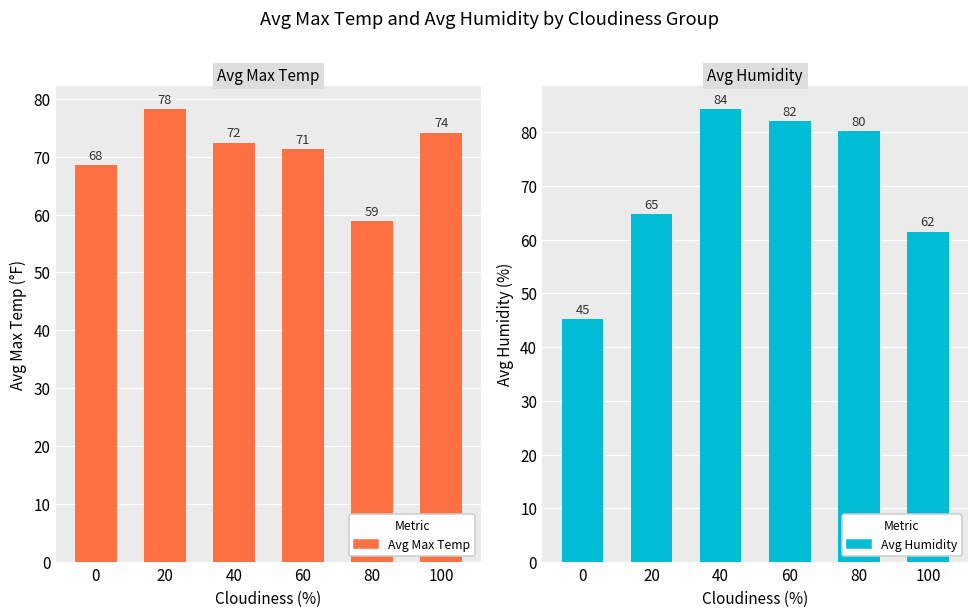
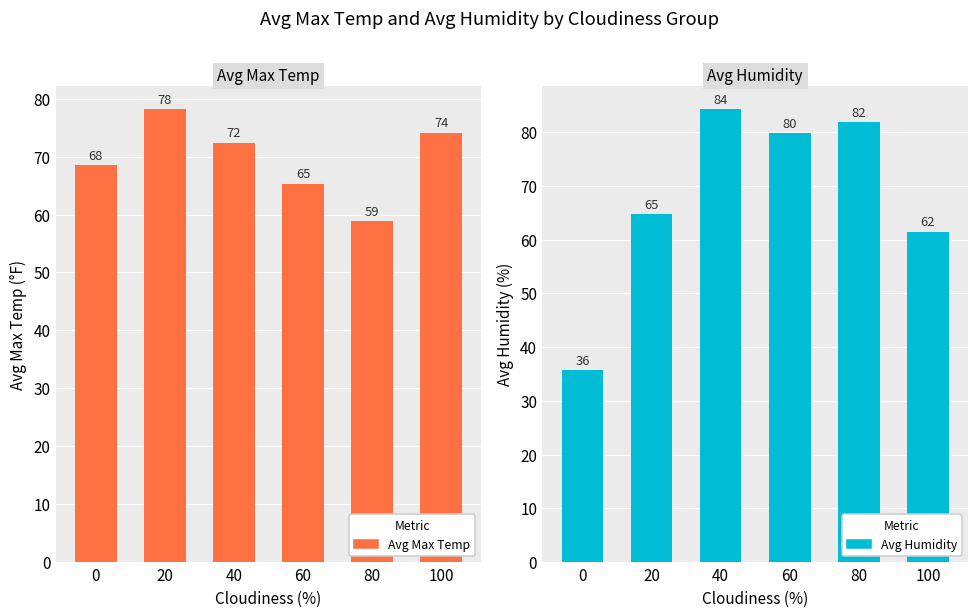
Avg Max Temp, 60: 71 -> 65
Avg Humidity, 0: 45 -> 36
Avg Humidity, 60: 82 -> 80
Avg Humidity, 80: 80 -> 82
